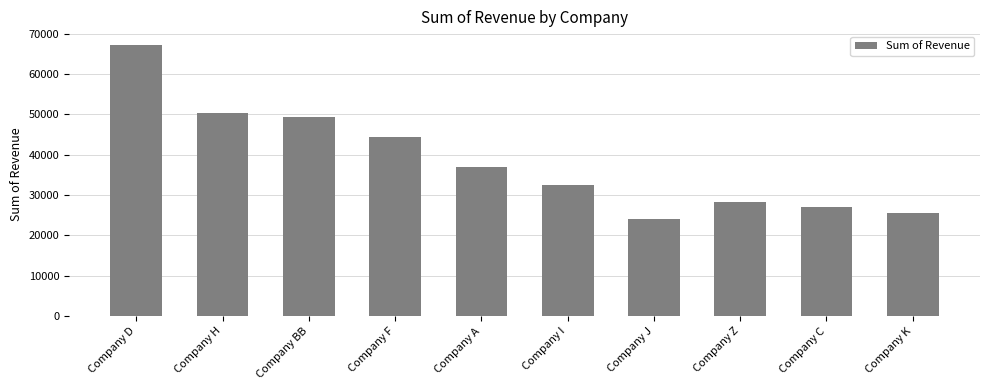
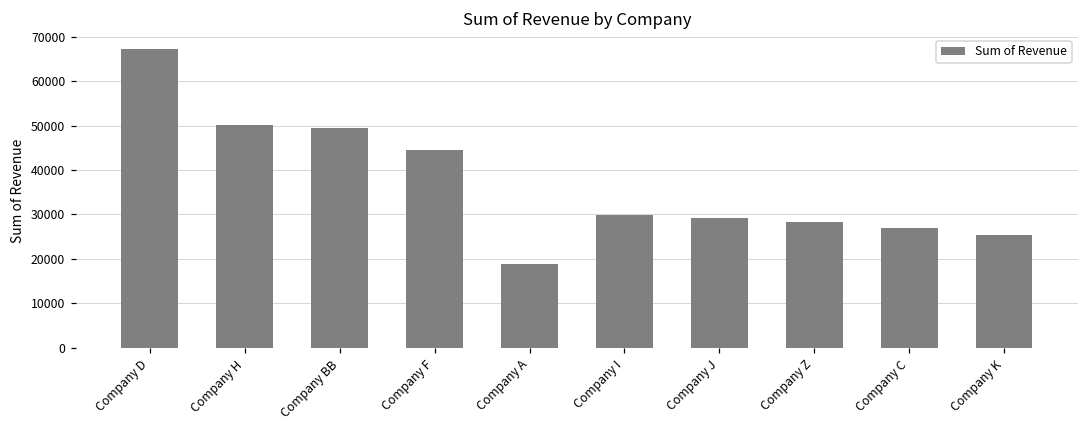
Company A: 37000 -> 19000
Company I: 33000 -> 30000
Company J: 24000 -> 29000
